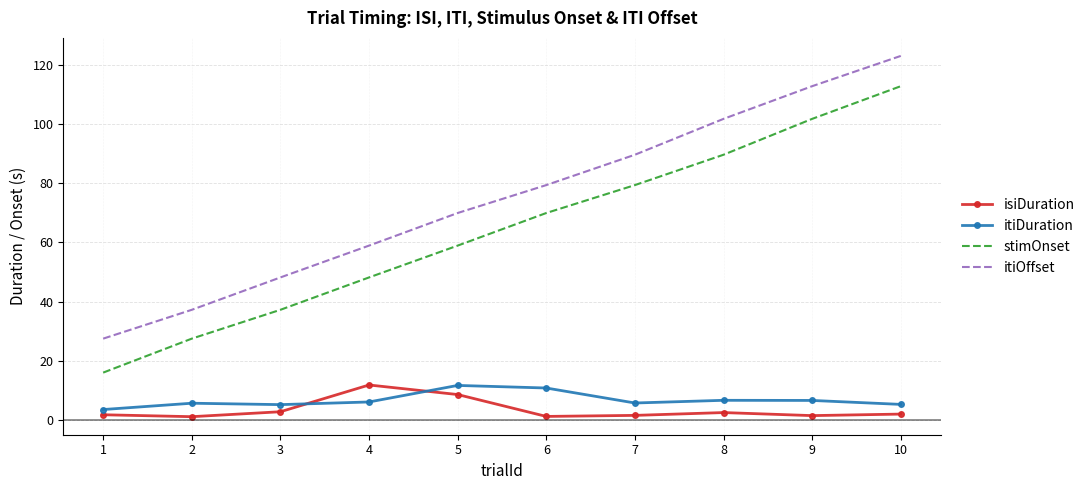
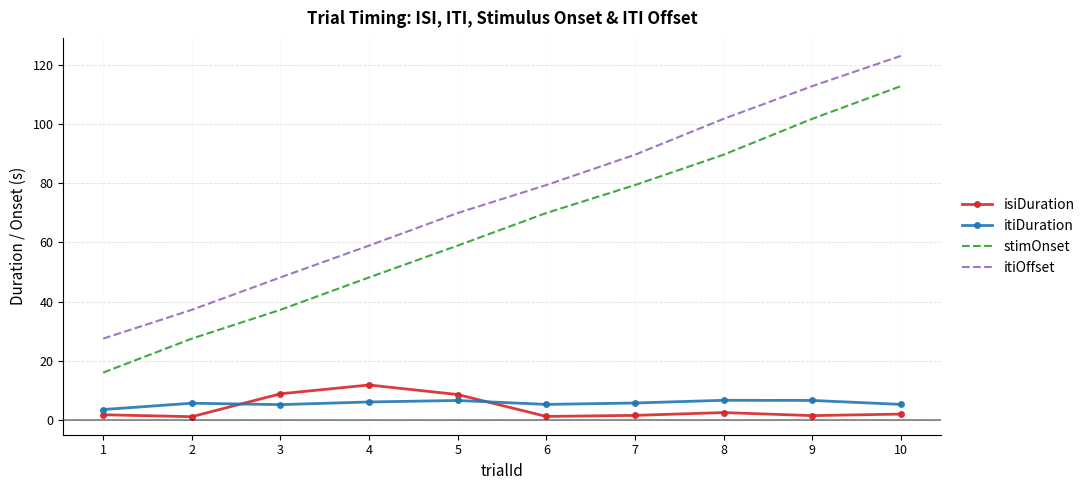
isiDuration, 3: 3 -> 9
itiDuration, 5: 12 -> 7
itiDuration, 6: 11 -> 5
